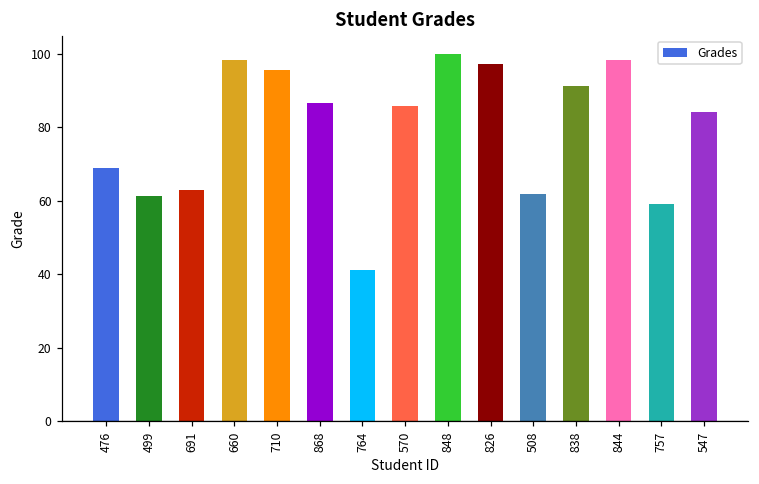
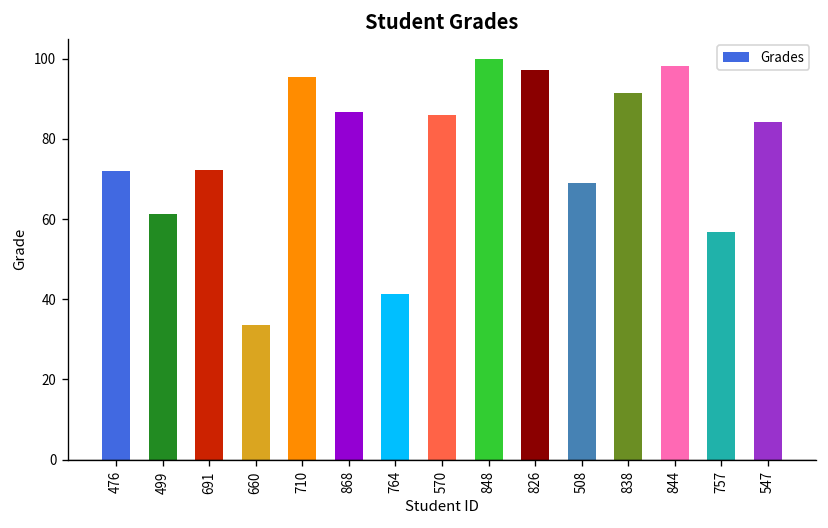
476: 69 -> 72
691: 63 -> 72
660: 98 -> 34
508: 62 -> 69
757: 59 -> 57
